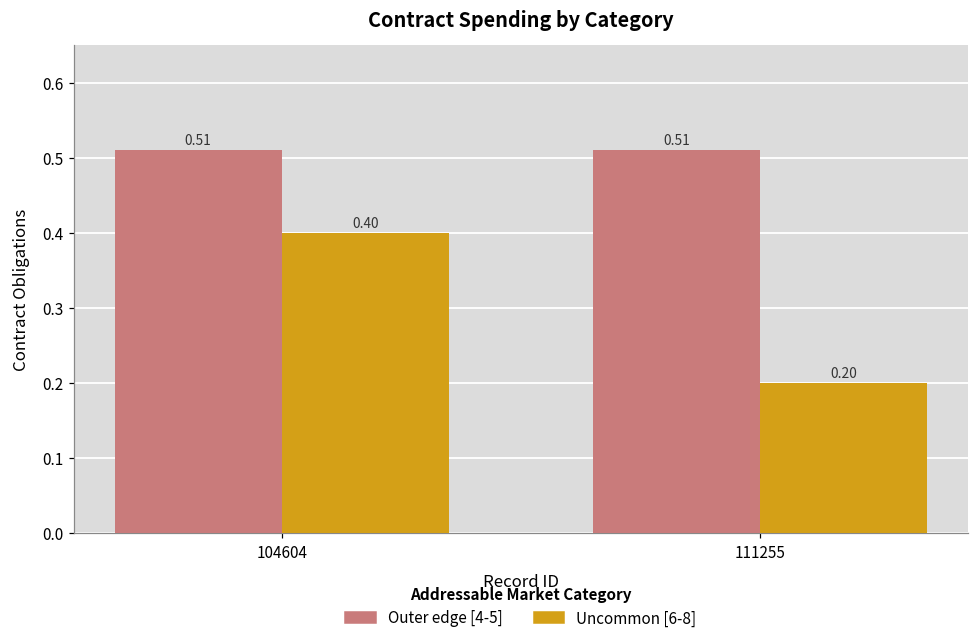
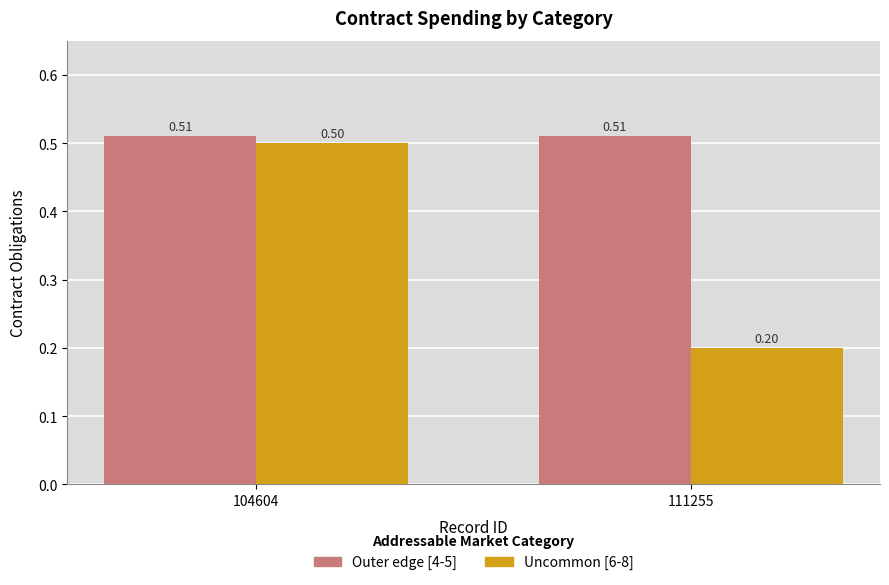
Uncommon [6-8], 104604: 0.40 -> 0.50
